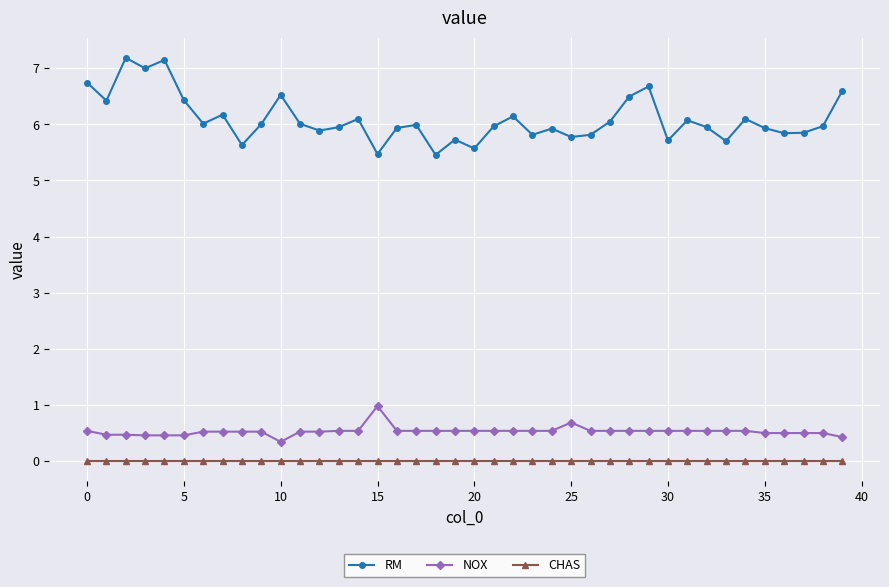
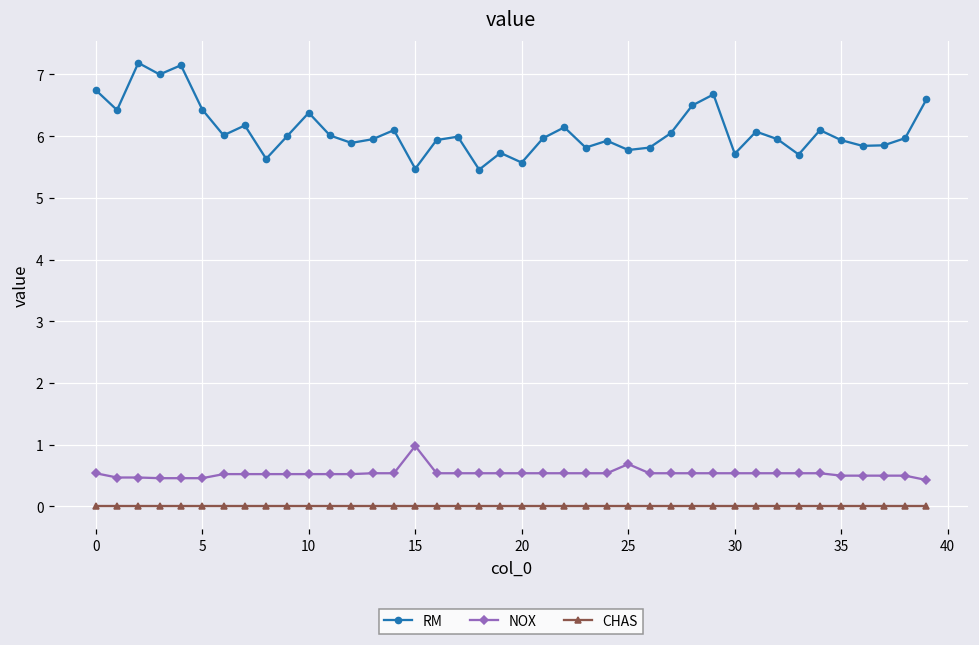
RM, 10: 6.5 -> 6.4
NOX, 10: 0.3 -> 0.5
